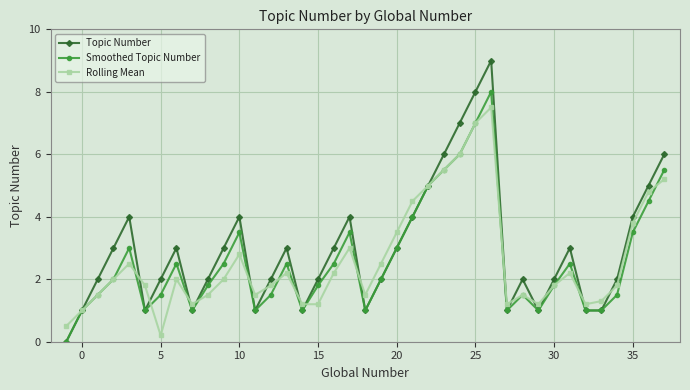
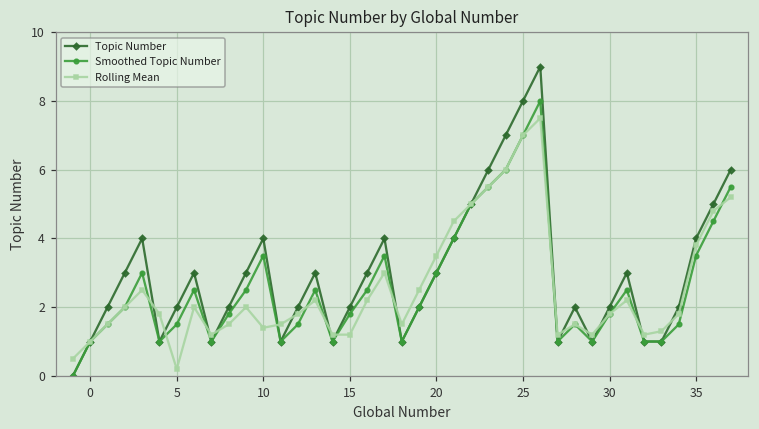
Rolling Mean, 10: 2.8 -> 1.4
